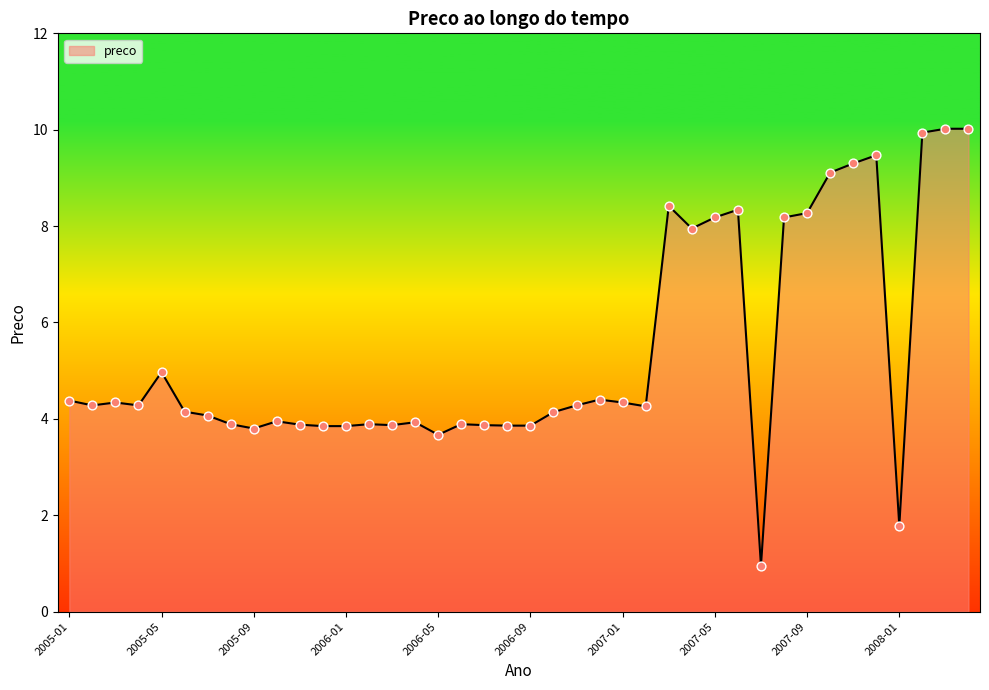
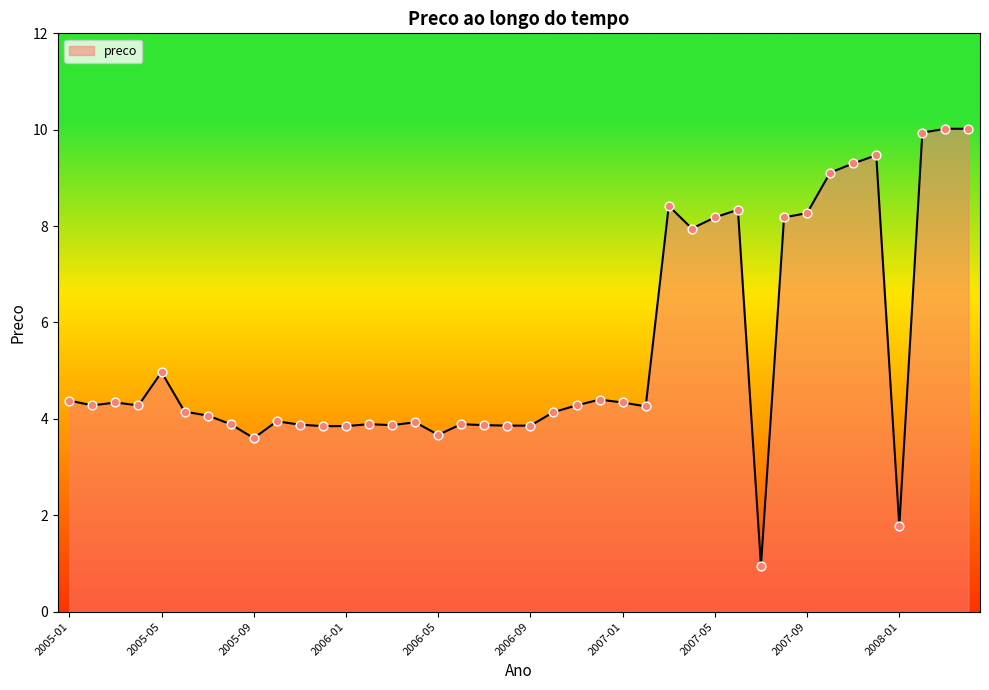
2005-09: 3.8 -> 3.6
